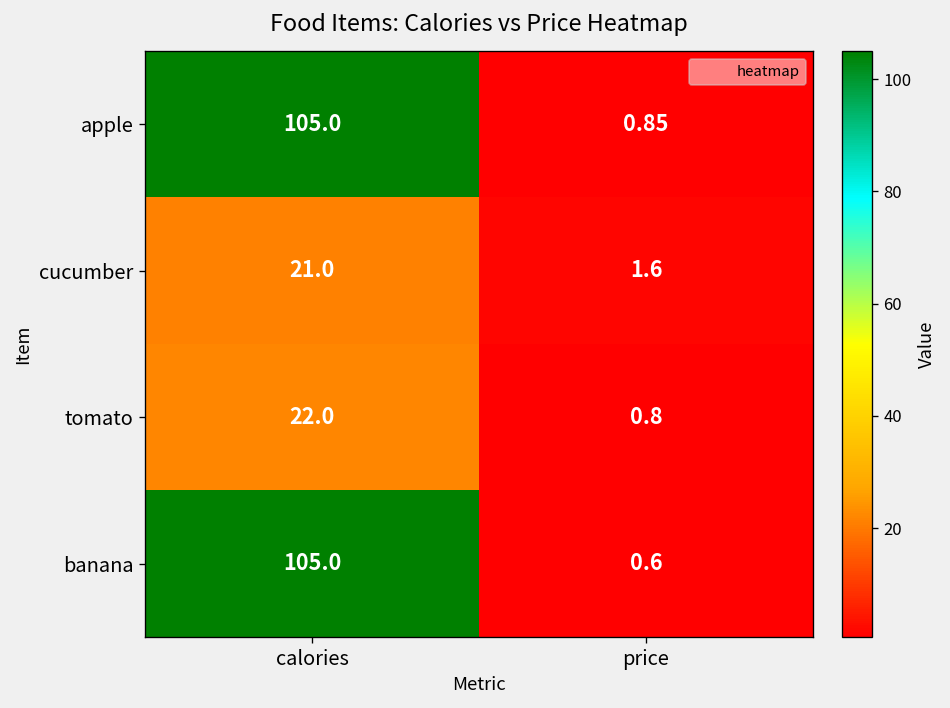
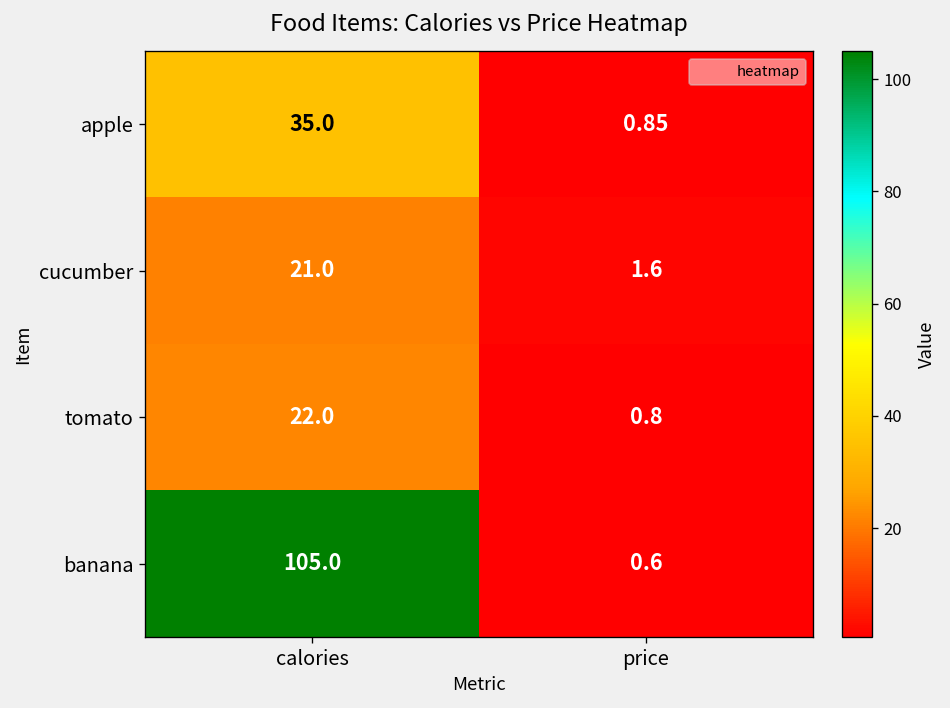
apple, calories: 105.0 -> 35.0
